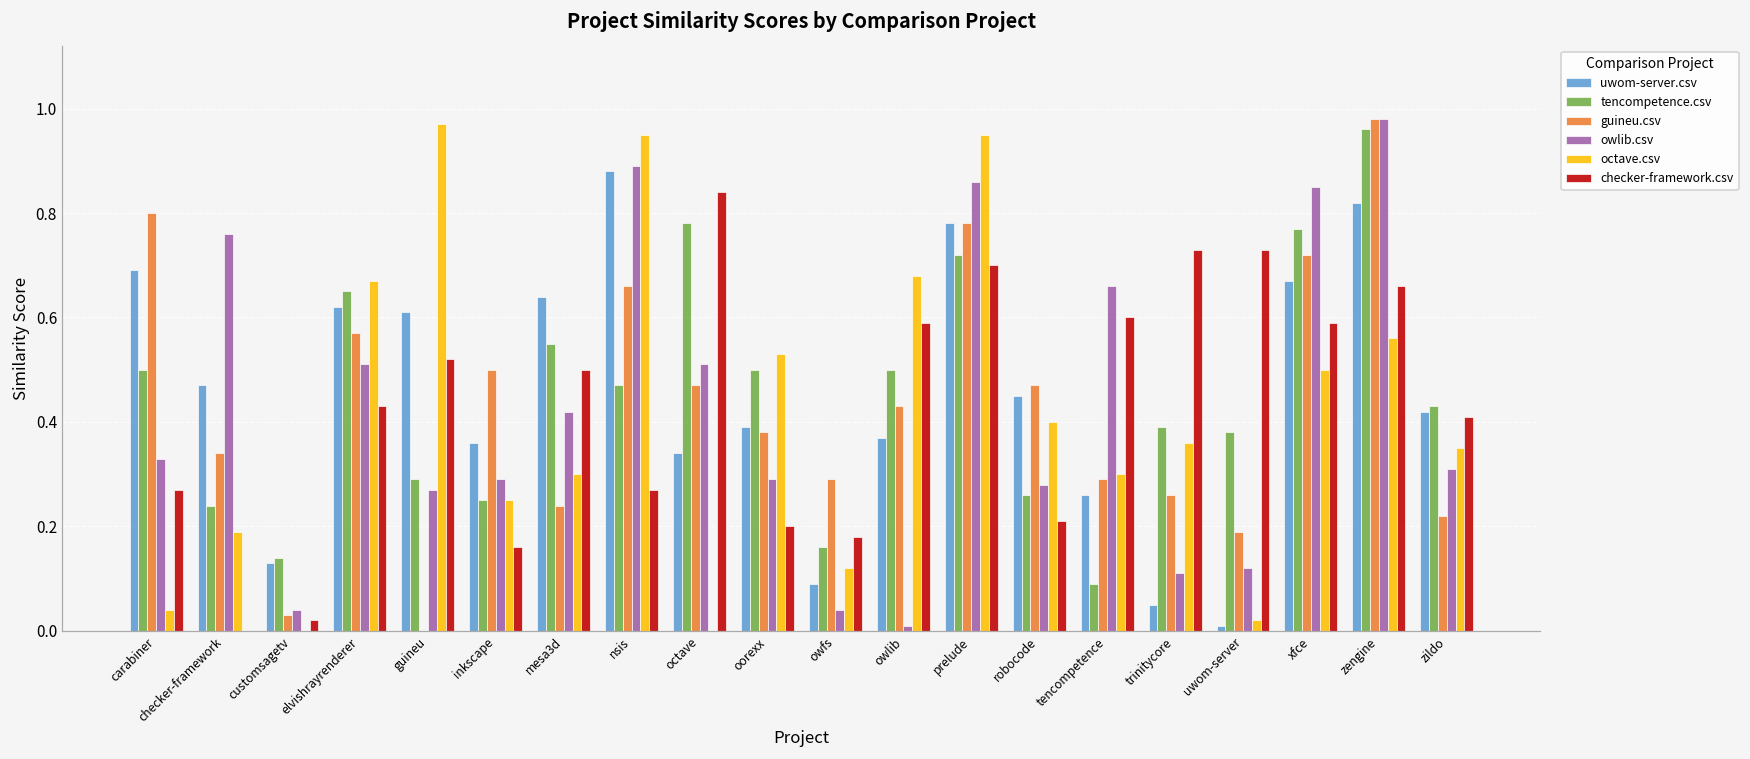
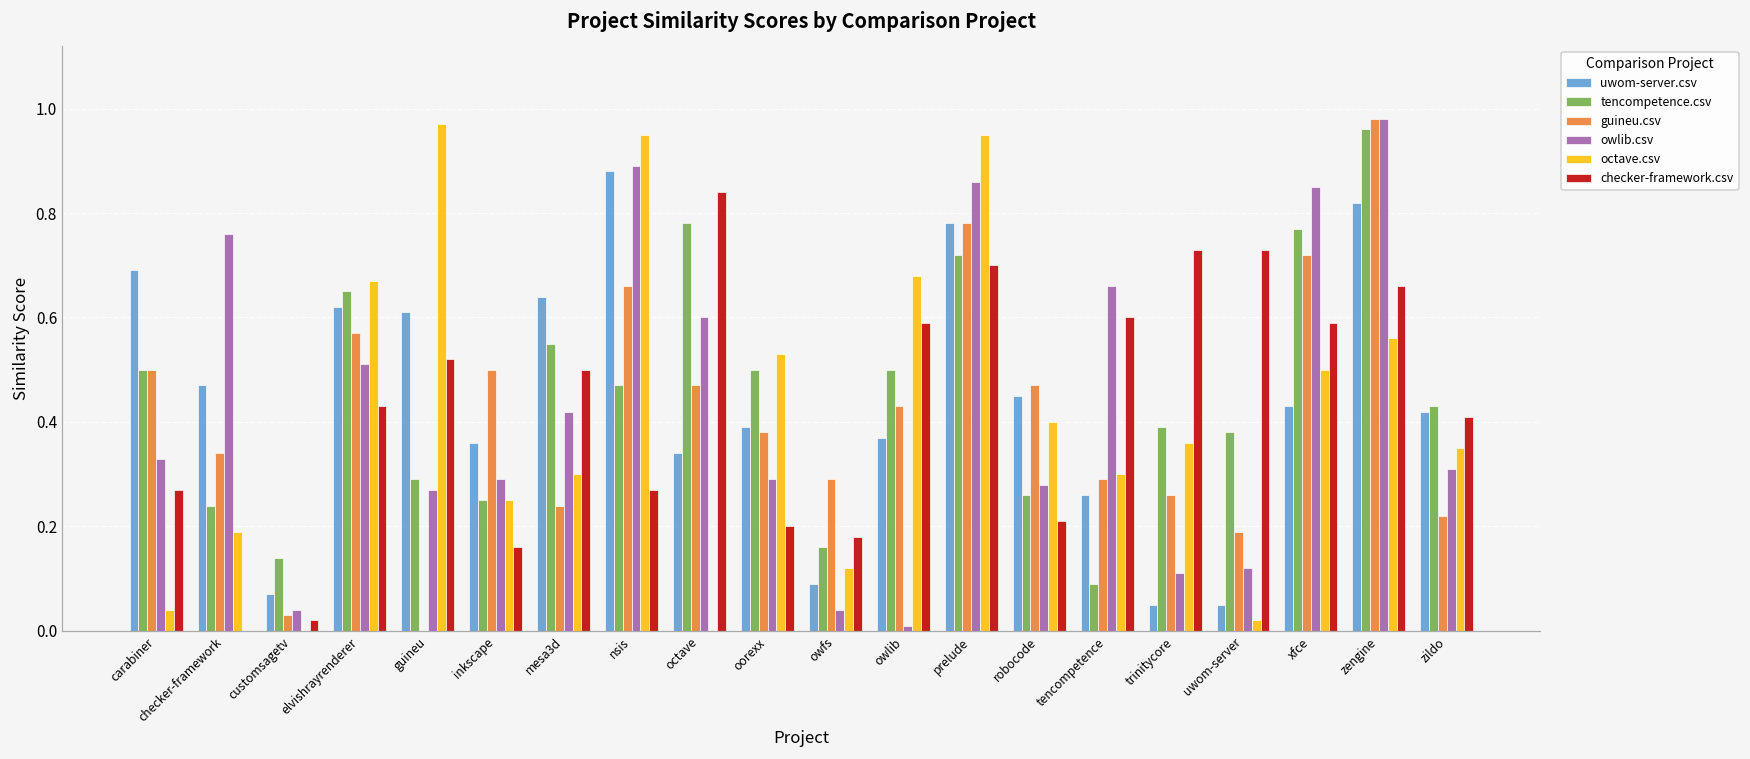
guineu.csv, carabiner: 0.8 -> 0.5
uwom-server.csv, customsagetv: 0.13 -> 0.07
owlib.csv, octave: 0.51 -> 0.60
uwom-server.csv, uwom-server: 0.01 -> 0.05
uwom-server.csv, xfce: 0.67 -> 0.43
